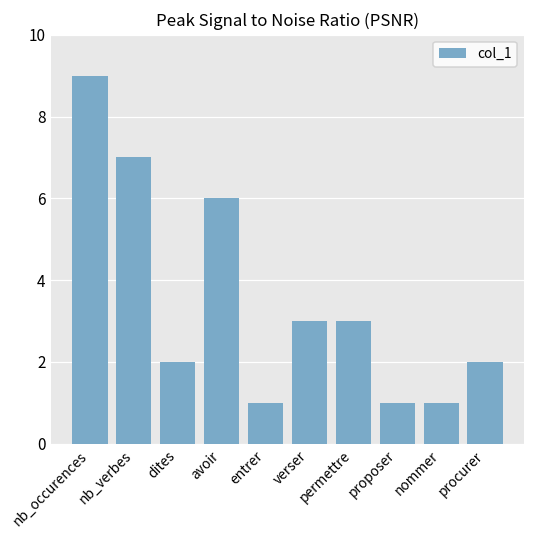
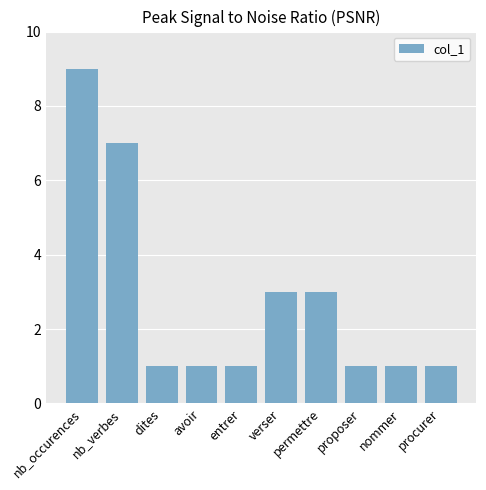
dites: 2 -> 1
avoir: 6 -> 1
procurer: 2 -> 1
